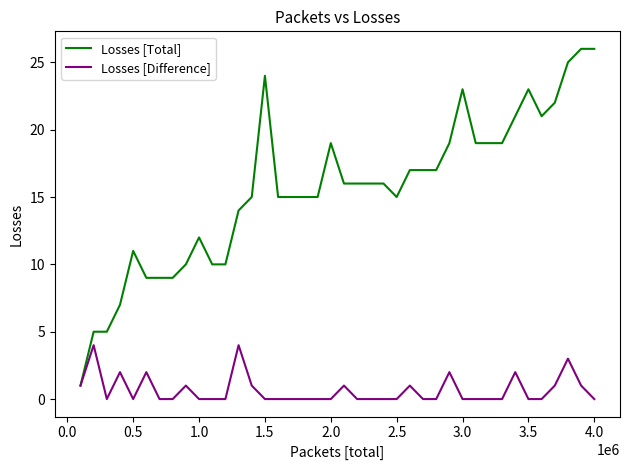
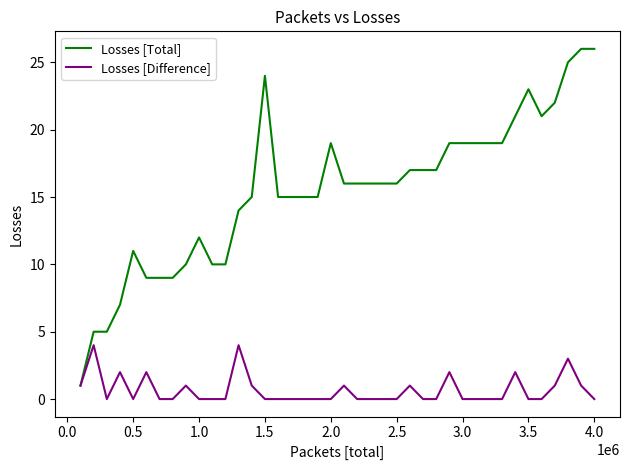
Losses [Total], 2.5: 15 -> 16
Losses [Total], 3.0: 23 -> 19
